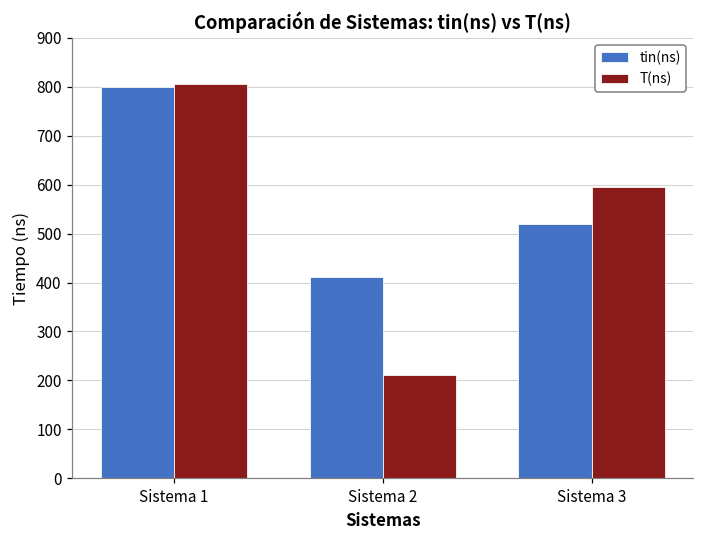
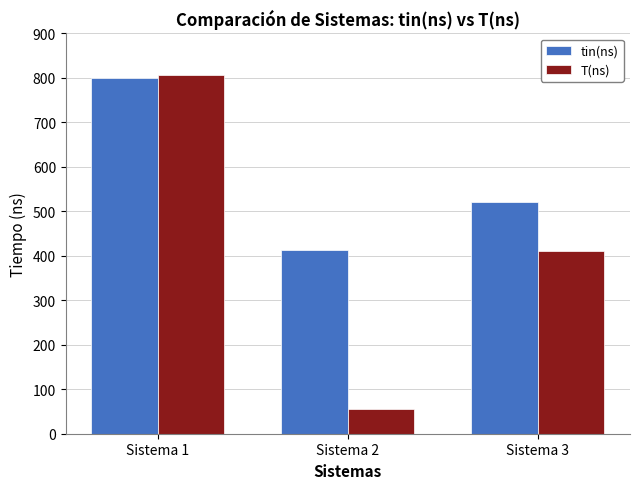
T(ns), Sistema 2: 210 -> 60
T(ns), Sistema 3: 600 -> 410
